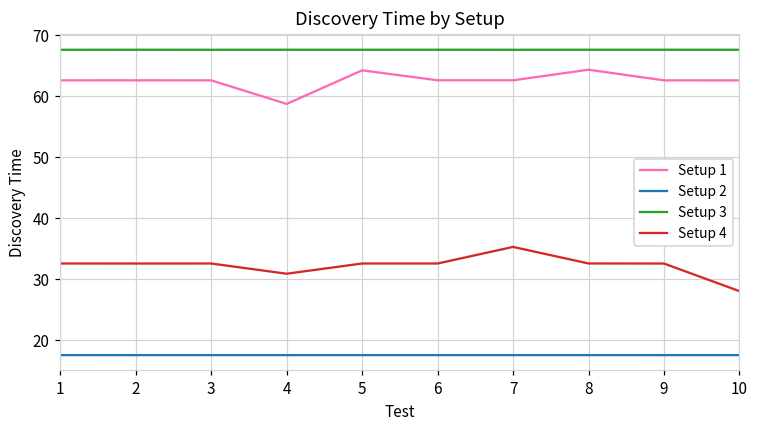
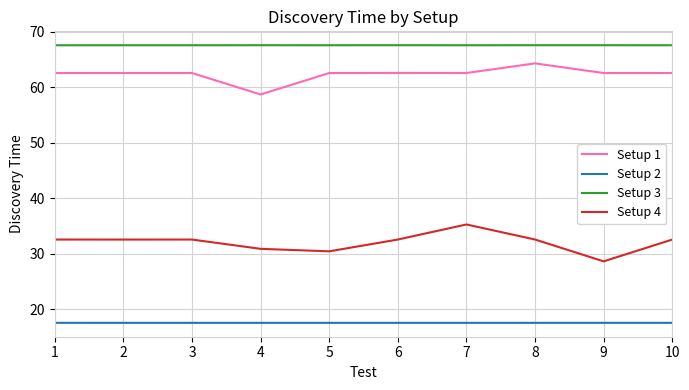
Setup 1, 5: 64 -> 63
Setup 4, 5: 33 -> 30
Setup 4, 9: 33 -> 29
Setup 4, 10: 28 -> 33
